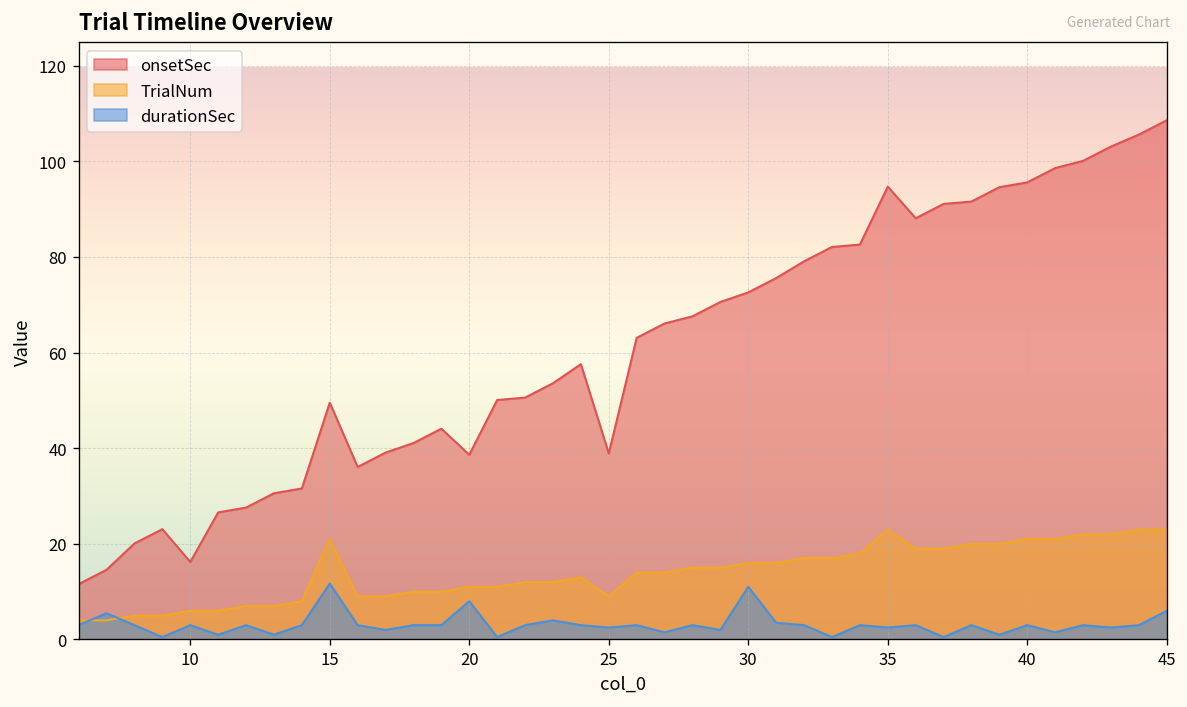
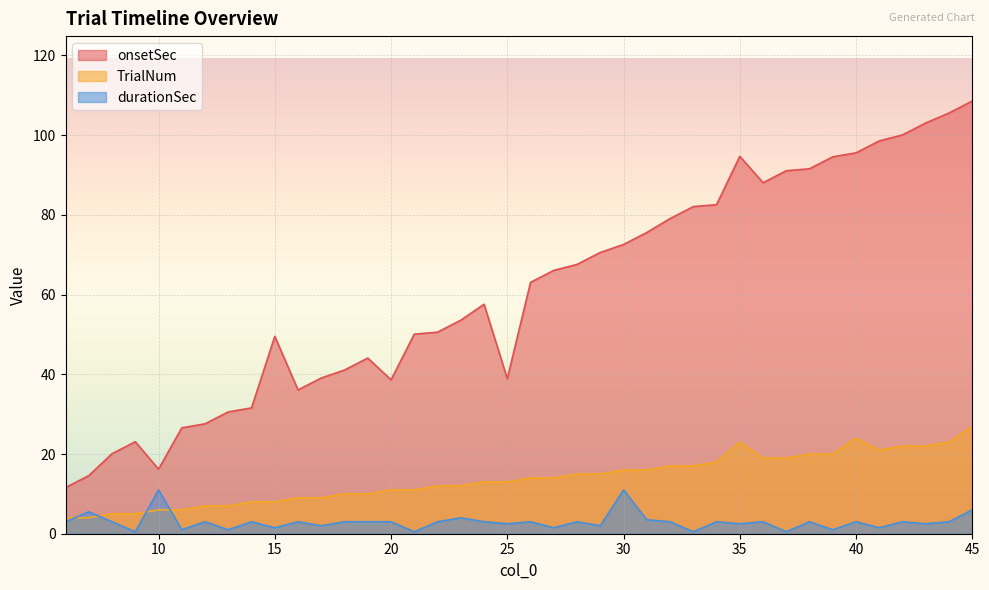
durationSec, 10: 3 -> 11
TrialNum, 15: 21 -> 8
durationSec, 15: 12 -> 2
durationSec, 20: 8 -> 3
TrialNum, 25: 9 -> 13
TrialNum, 40: 21 -> 24
TrialNum, 45: 23 -> 27
